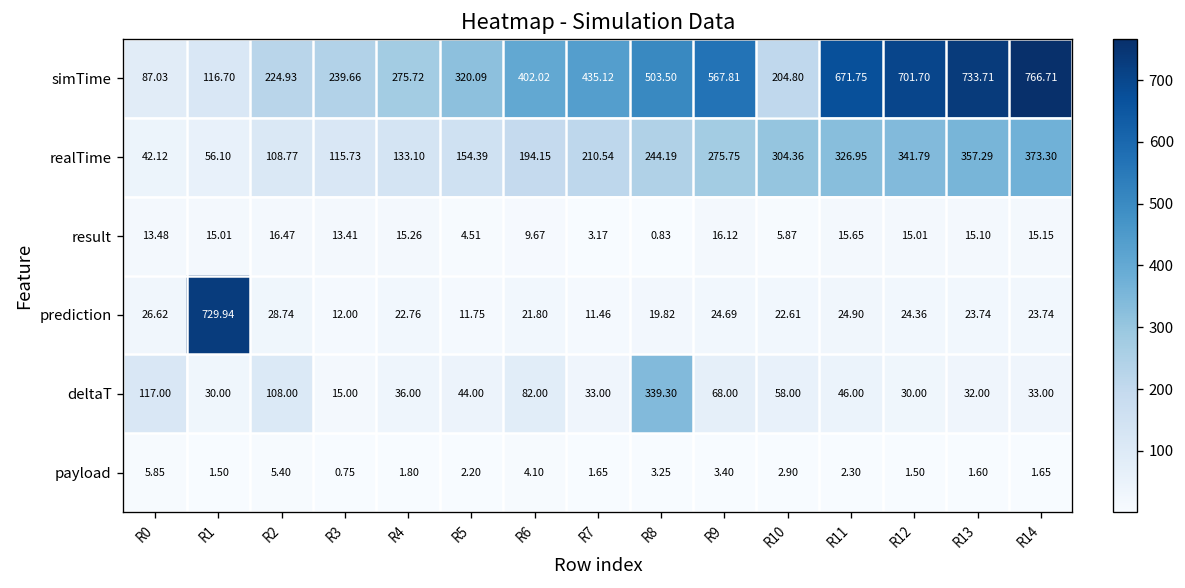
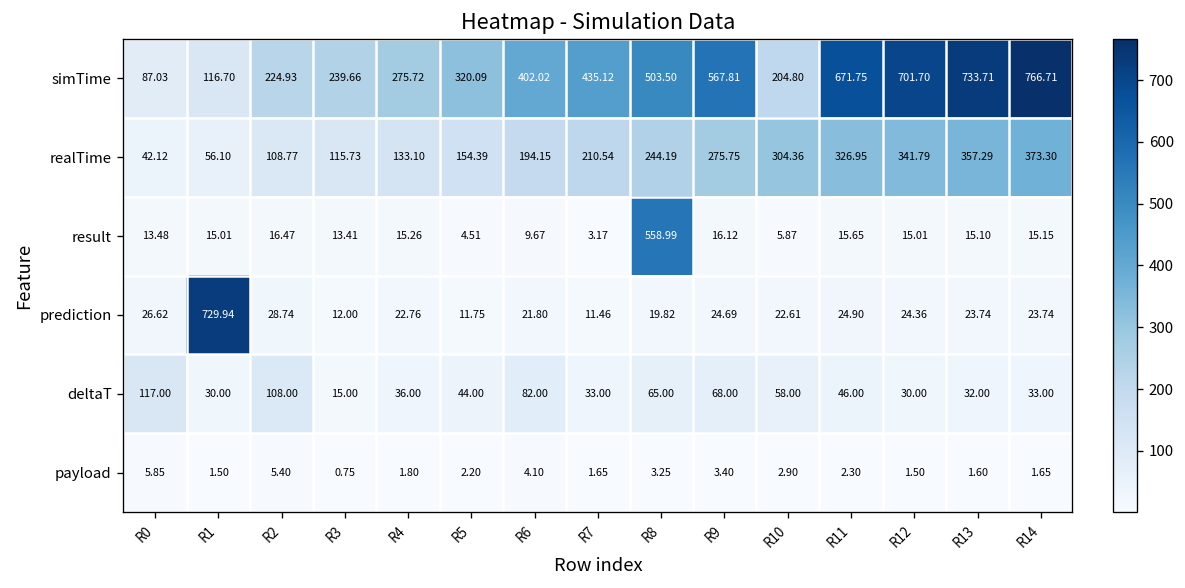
result, R8: 0.83 -> 558.99
deltaT, R8: 339.30 -> 65.00
